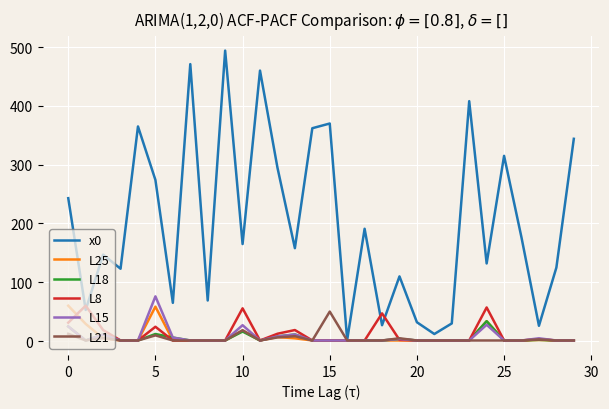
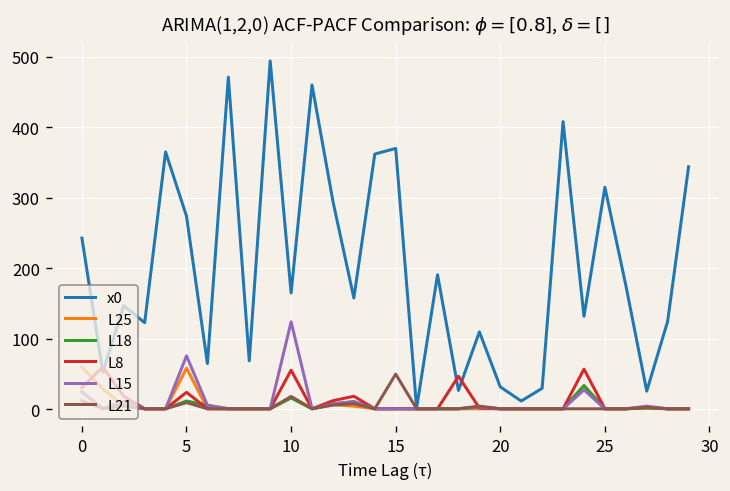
L15, 10: 30 -> 120
